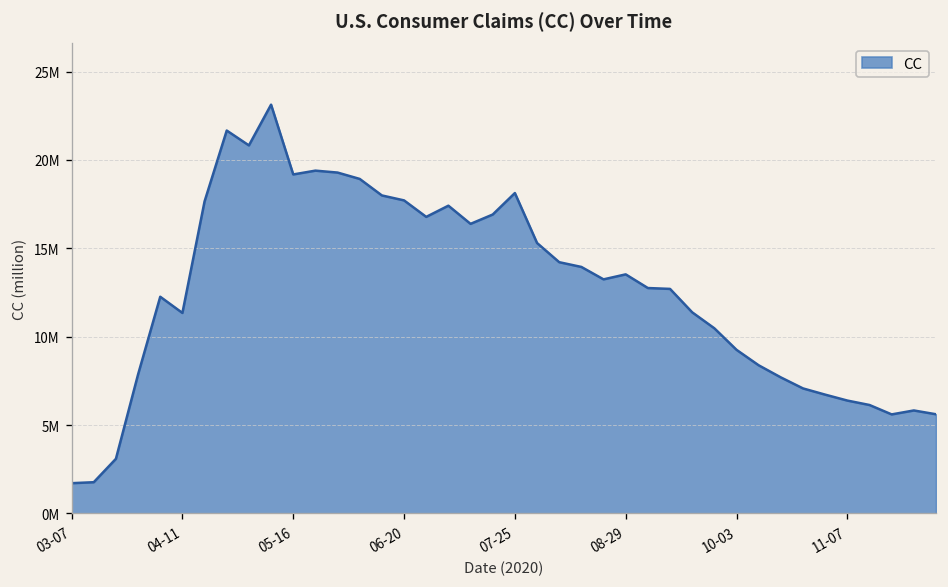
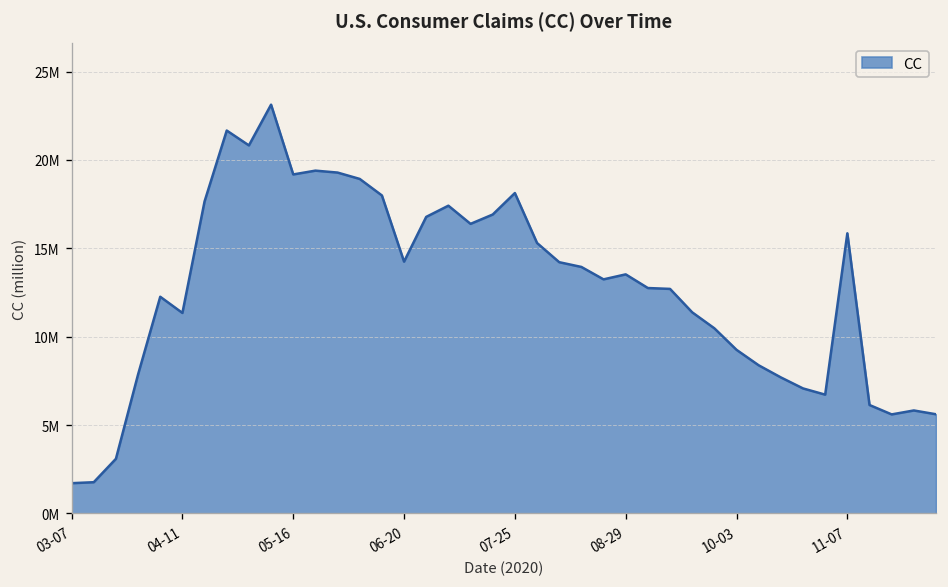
06-20: 17700000 -> 14200000
11-07: 6400000 -> 15900000
